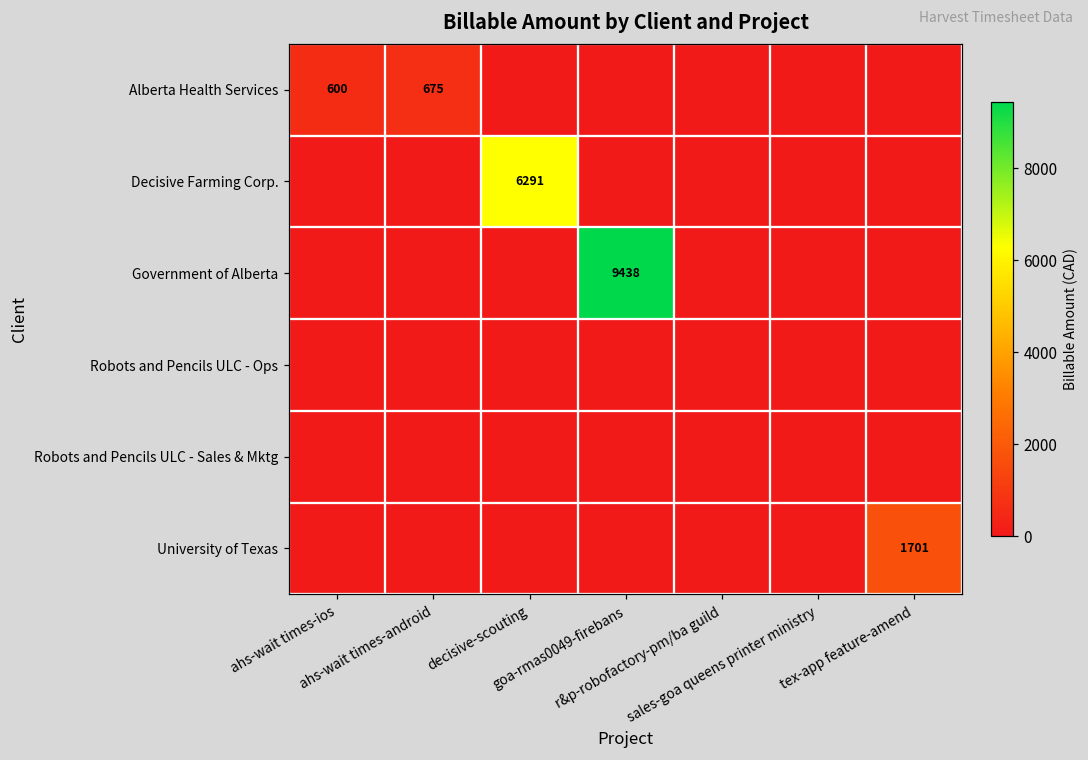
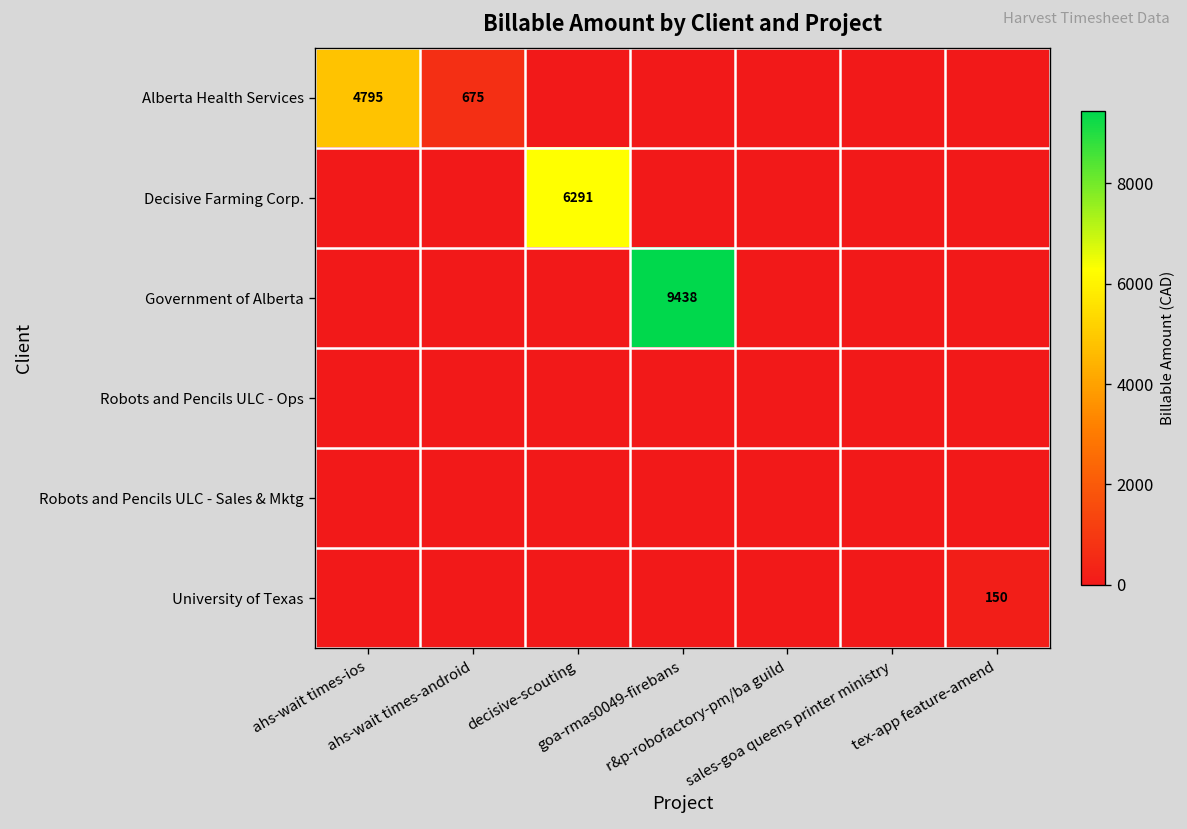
Alberta Health Services, ahs-wait times-ios: 600 -> 4795
University of Texas, tex-app feature-amend: 1701 -> 150
